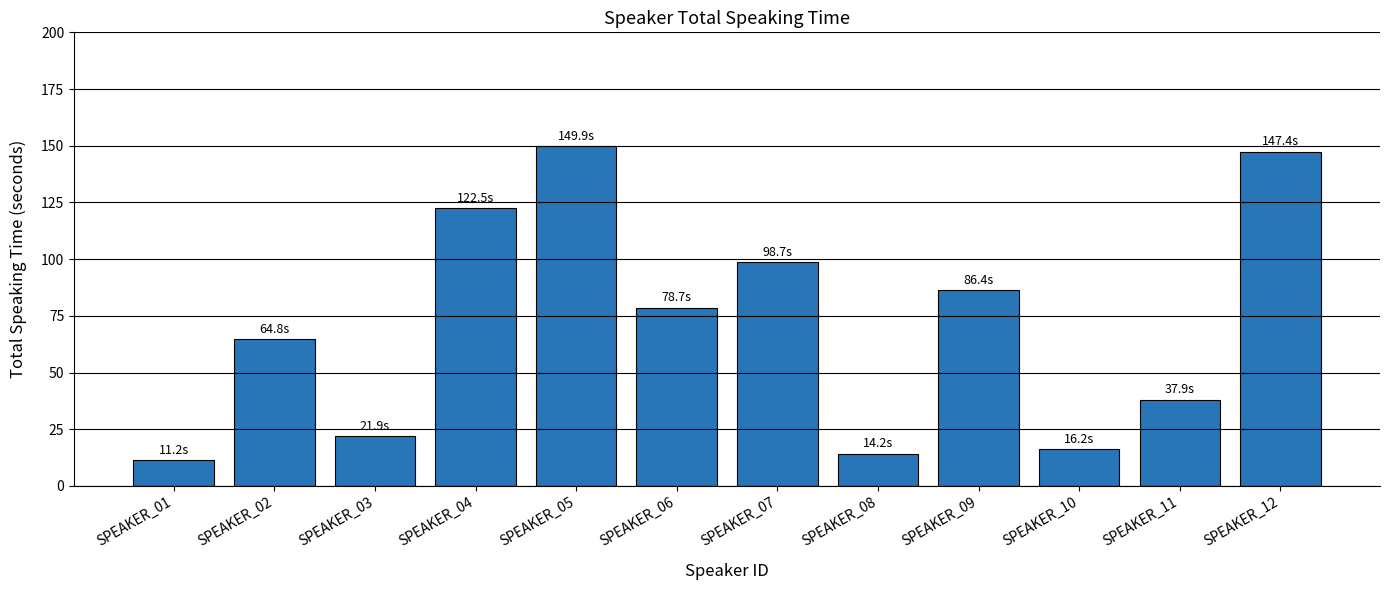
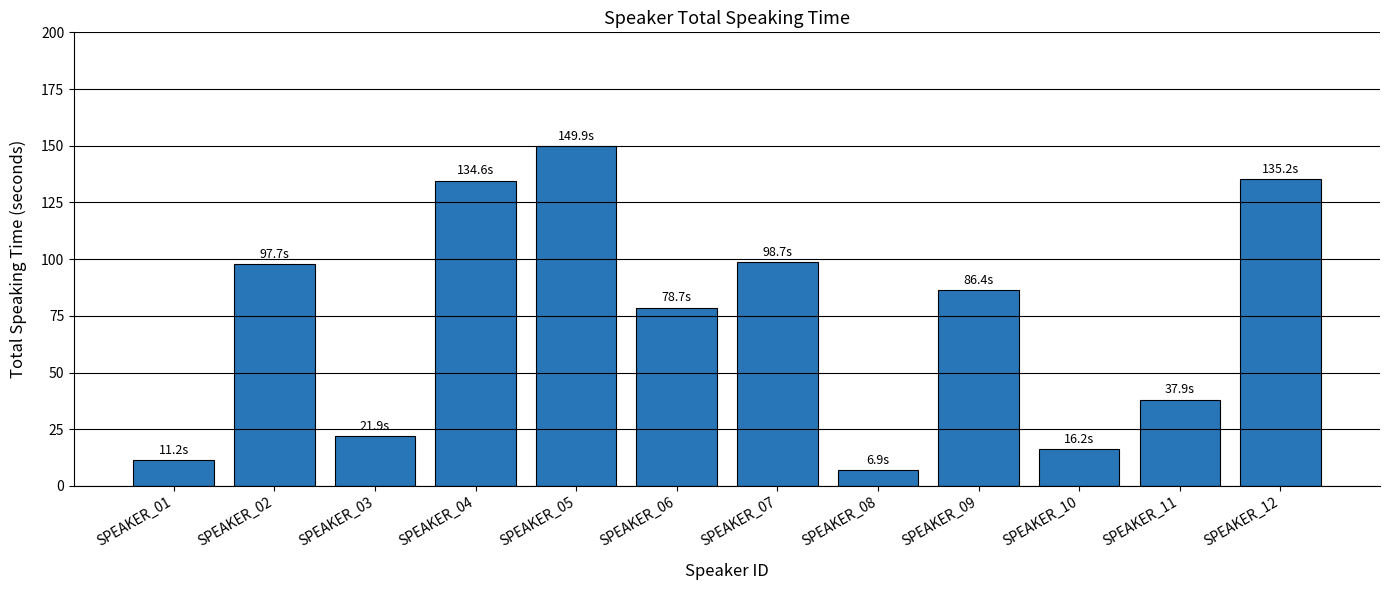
SPEAKER_02: 64.8s -> 97.7s
SPEAKER_04: 122.5s -> 134.6s
SPEAKER_08: 14.2s -> 6.9s
SPEAKER_12: 147.4s -> 135.2s
